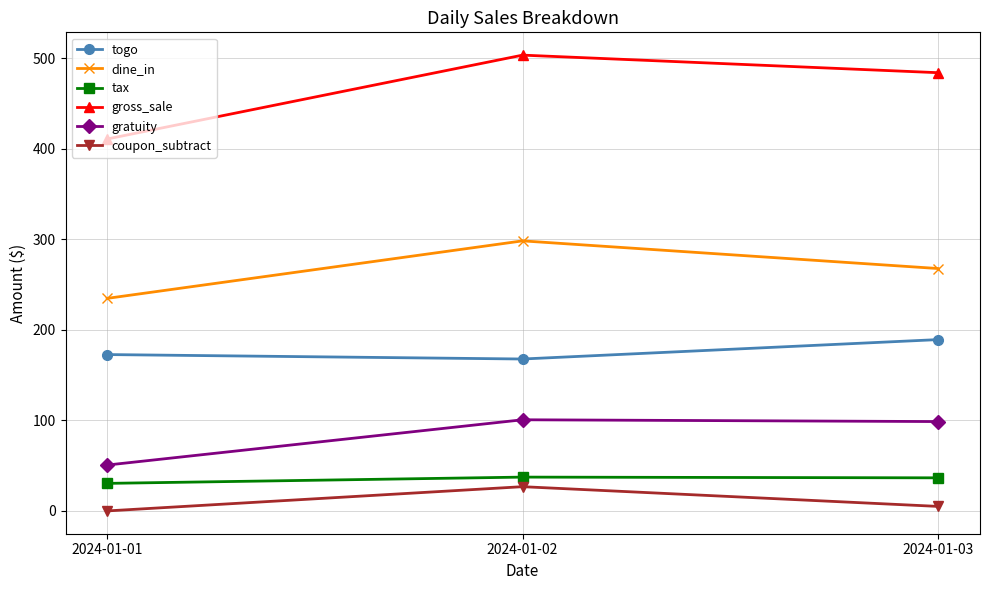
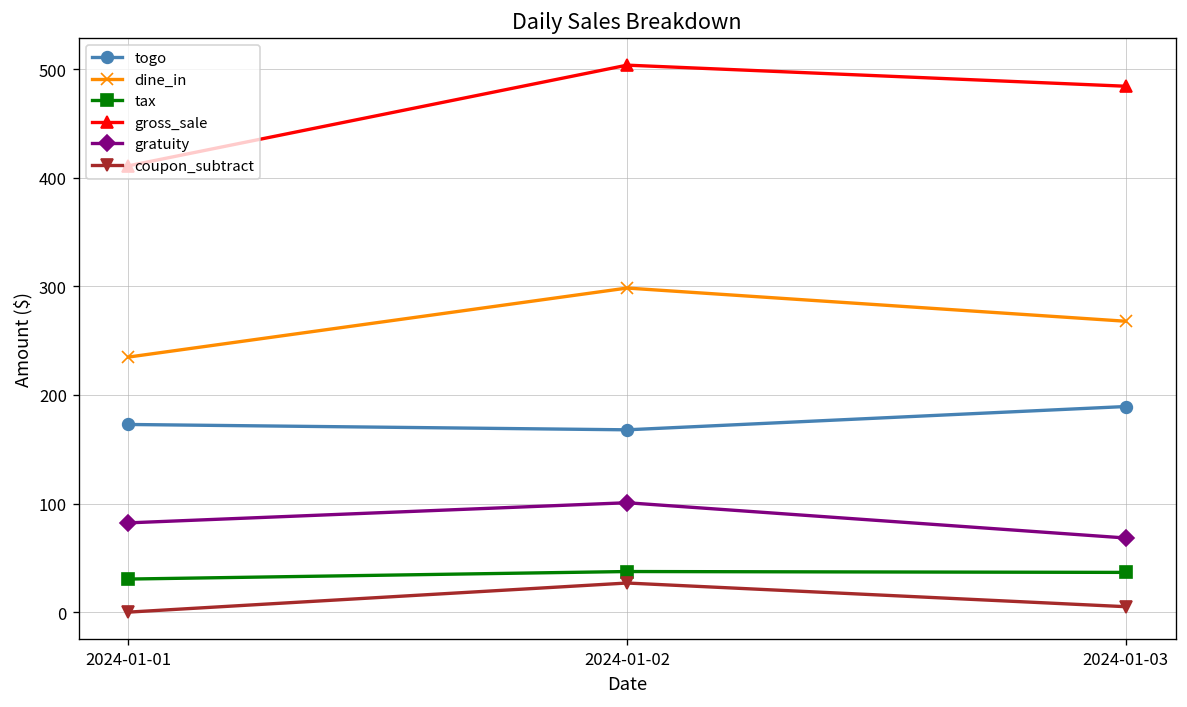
gratuity, 2024-01-01: 50 -> 80
gratuity, 2024-01-03: 100 -> 70
